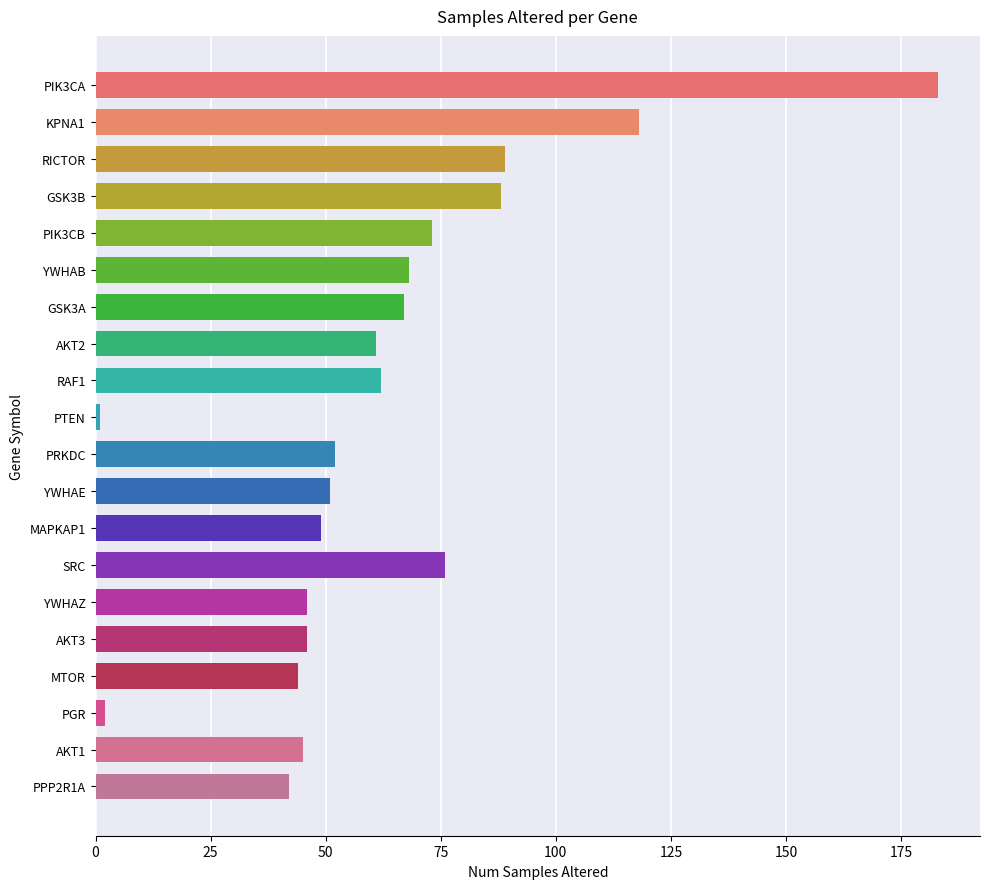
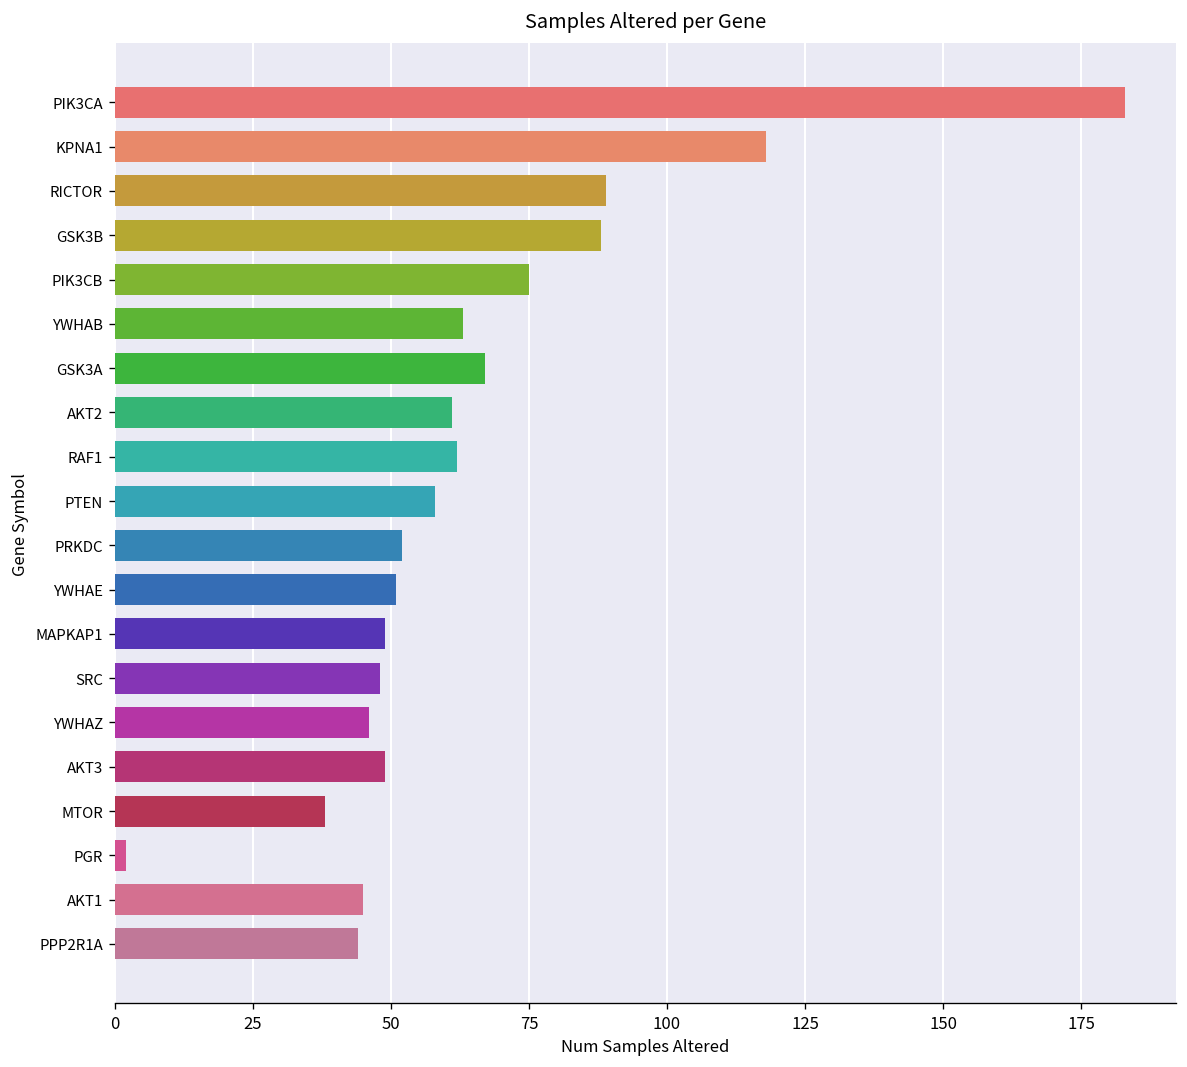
PIK3CB: 73 -> 75
YWHAB: 68 -> 63
PTEN: 1 -> 58
SRC: 76 -> 48
AKT3: 46 -> 49
MTOR: 44 -> 38
PPP2R1A: 42 -> 44
